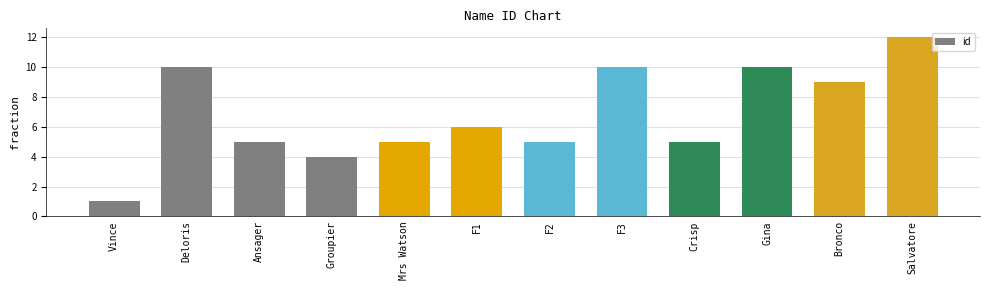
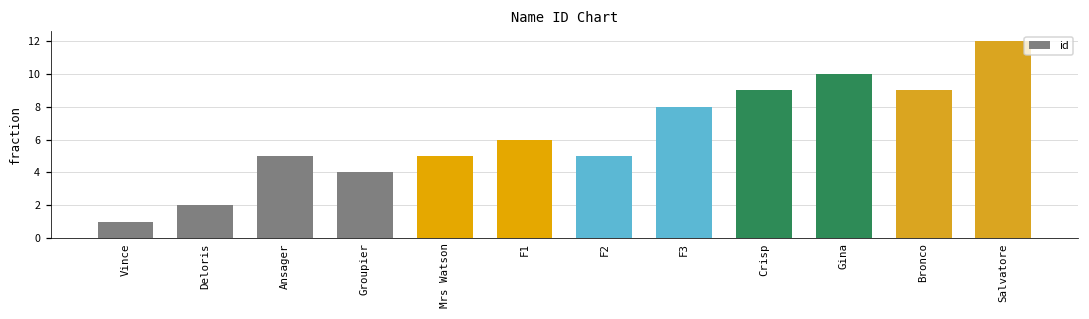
Deloris: 10 -> 2
F3: 10 -> 8
Crisp: 5 -> 9
